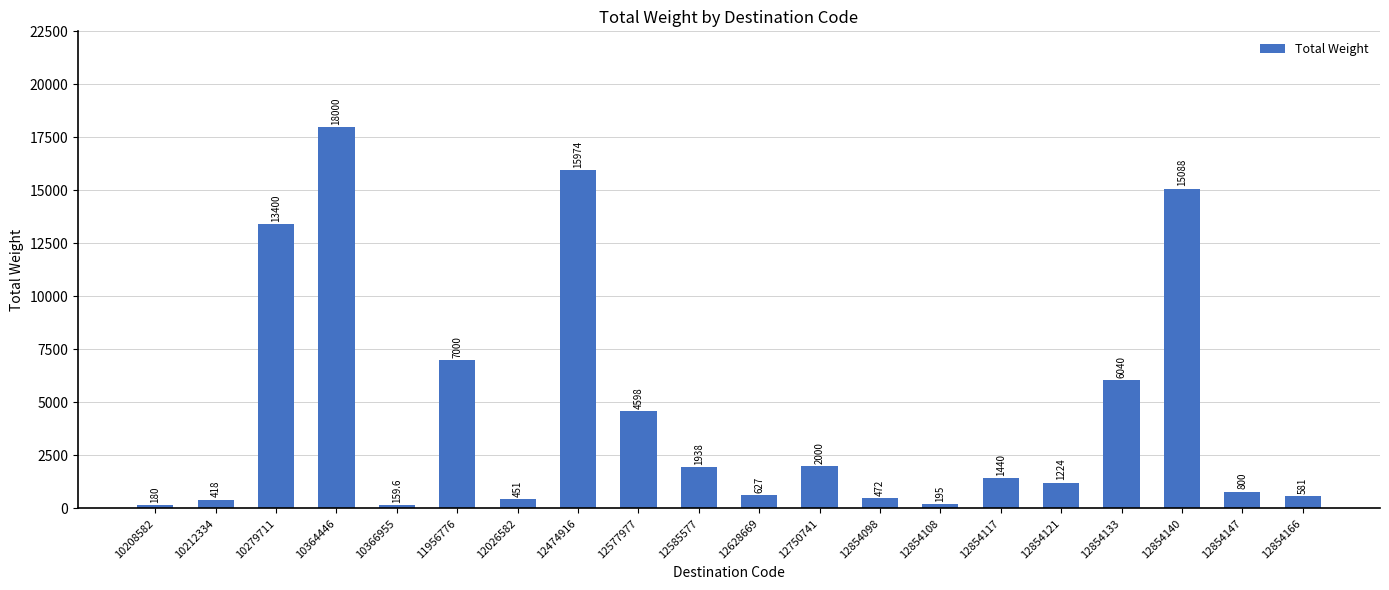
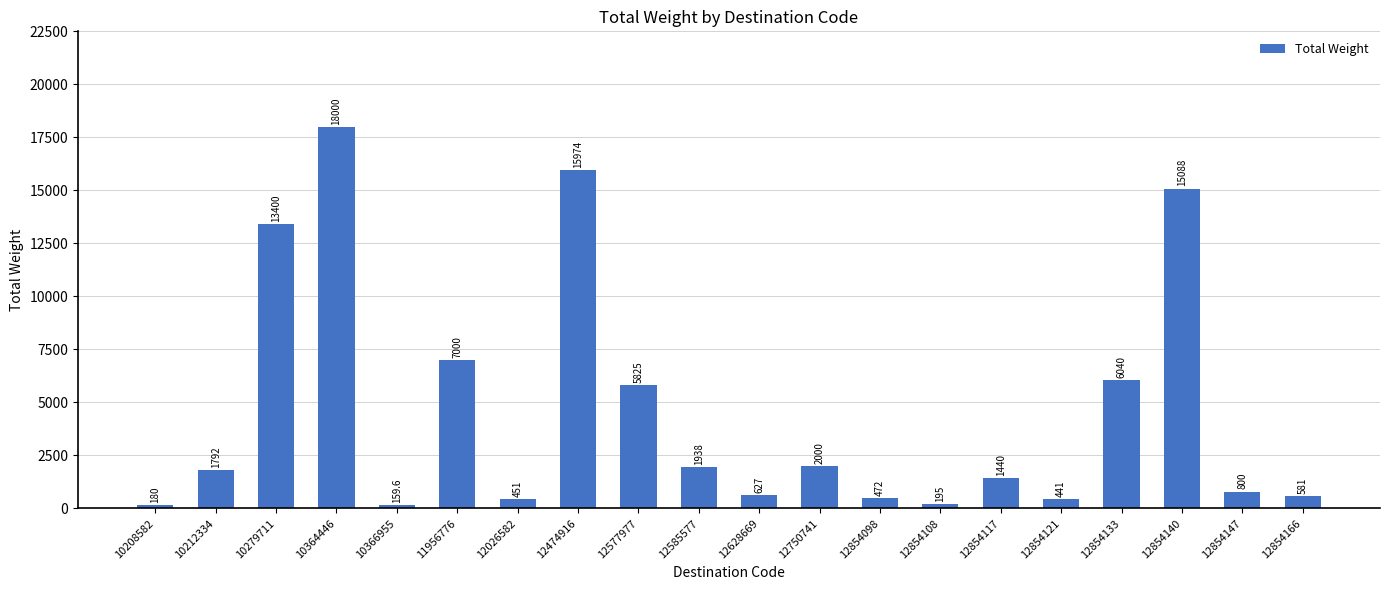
10212334: 418 -> 1792
12577977: 4598 -> 5825
12854121: 1224 -> 441
